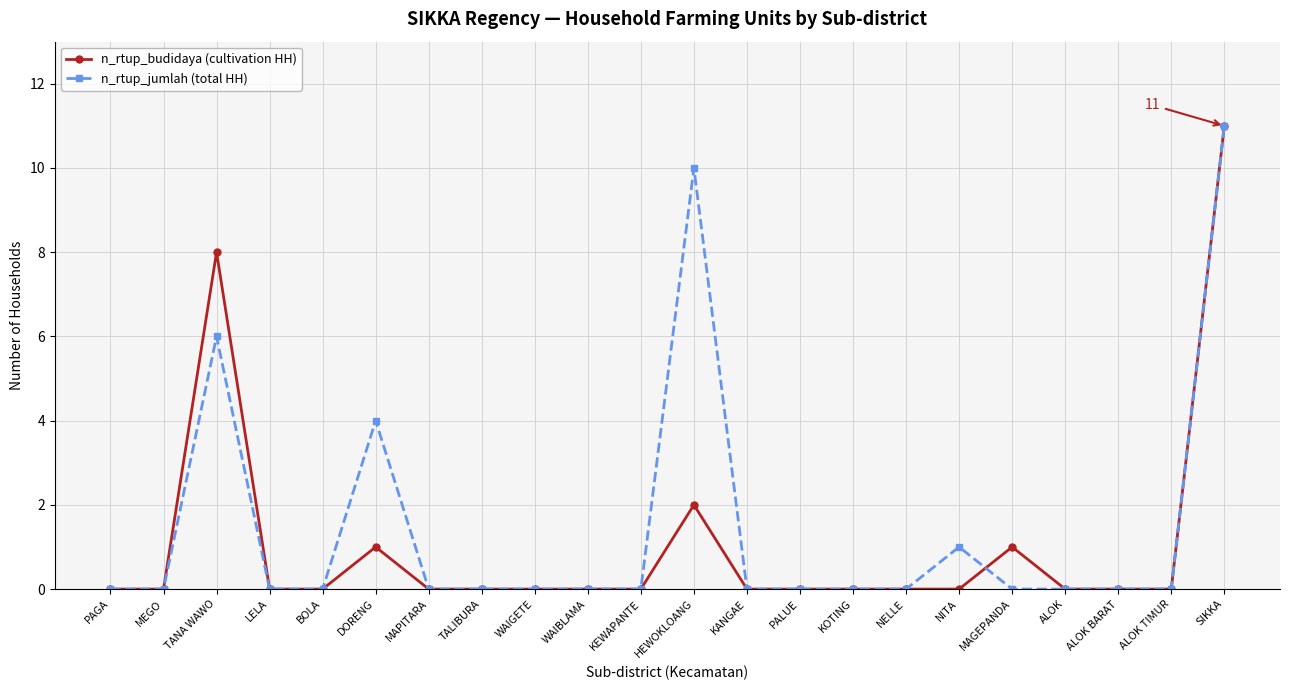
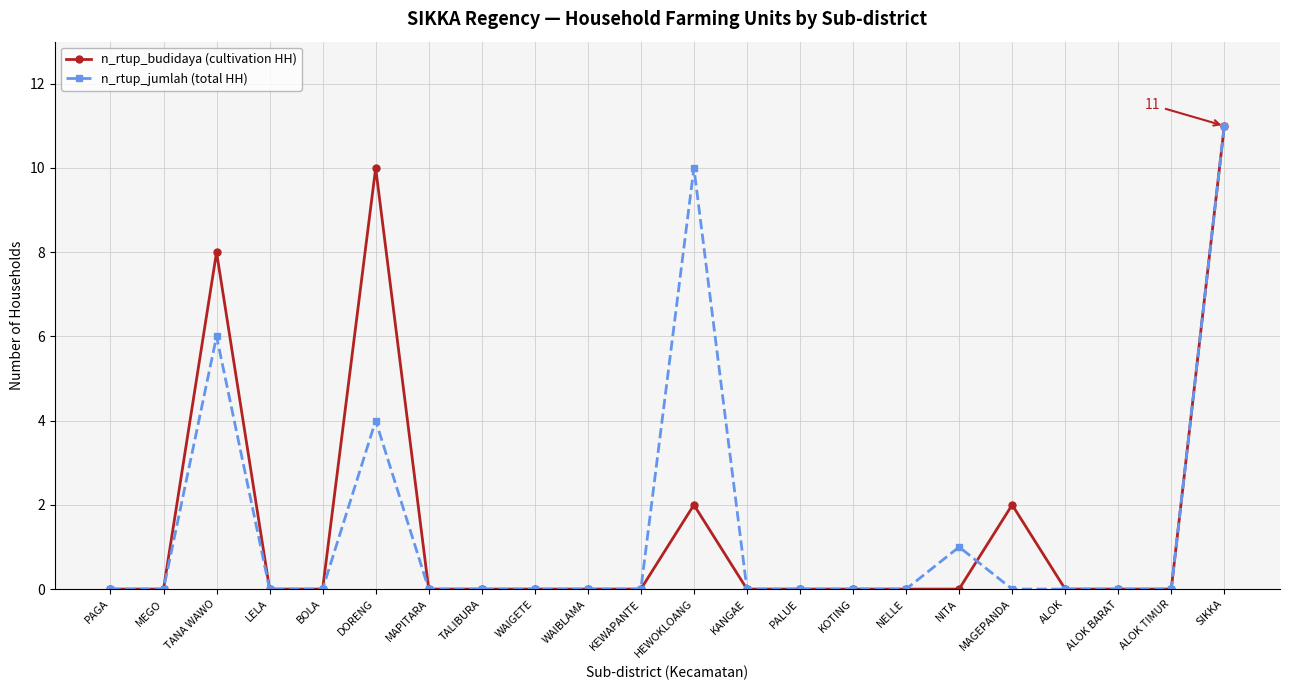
n_rtup_budidaya (cultivation HH), DORENG: 1 -> 10
n_rtup_budidaya (cultivation HH), MAGEPANDA: 1 -> 2
